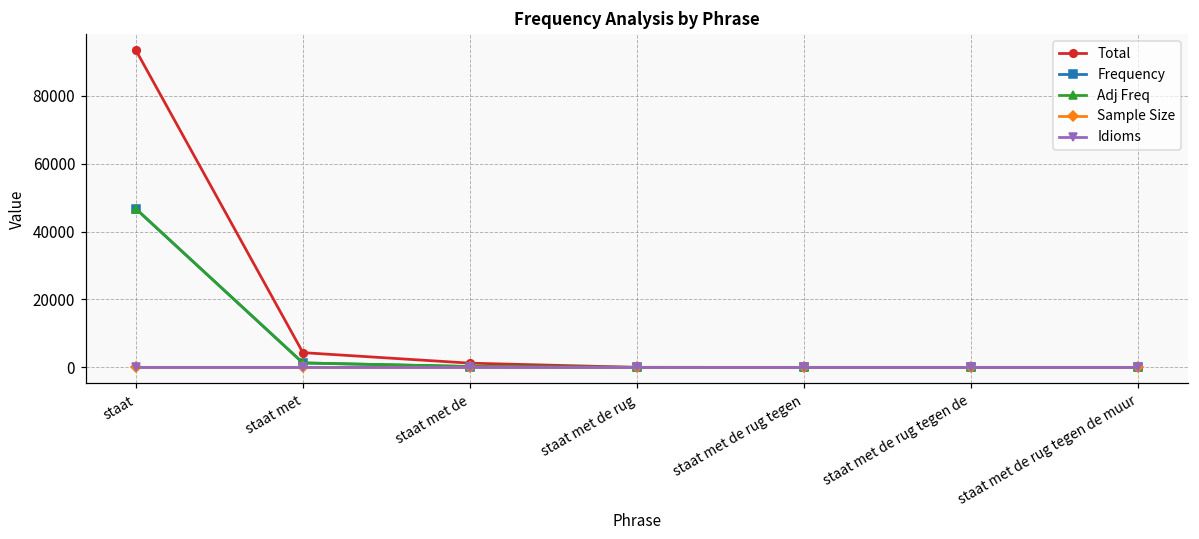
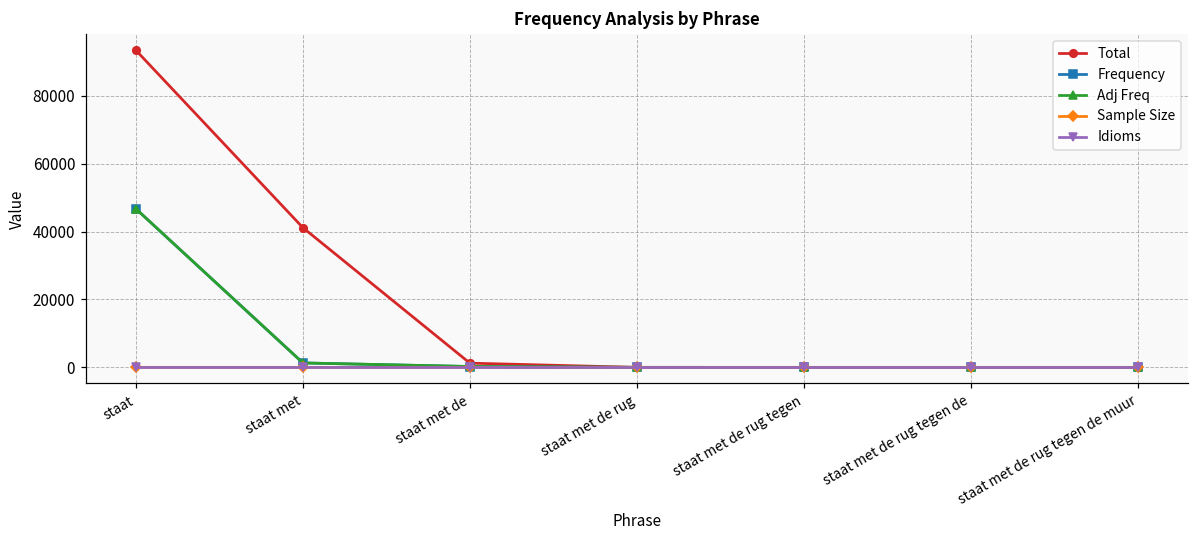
Total, staat met: 4000 -> 41000
